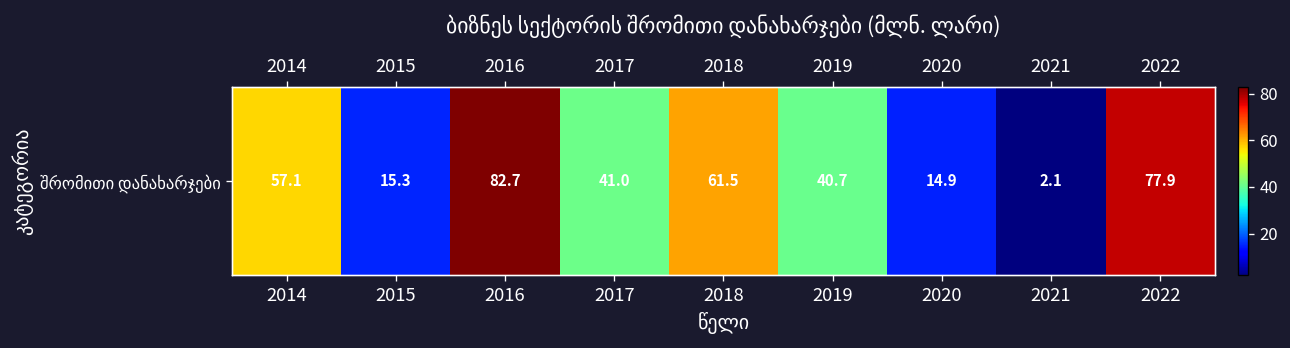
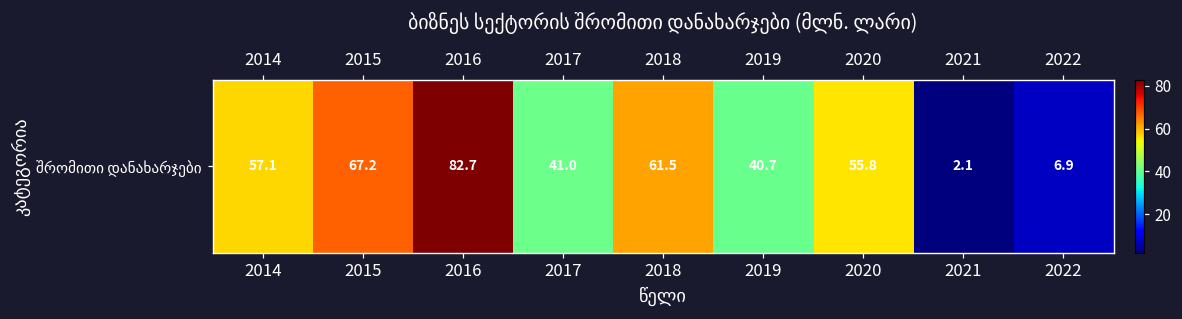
შრომითი დანახარჯები, 2015: 15.3 -> 67.2
შრომითი დანახარჯები, 2020: 14.9 -> 55.8
შრომითი დანახარჯები, 2022: 77.9 -> 6.9
